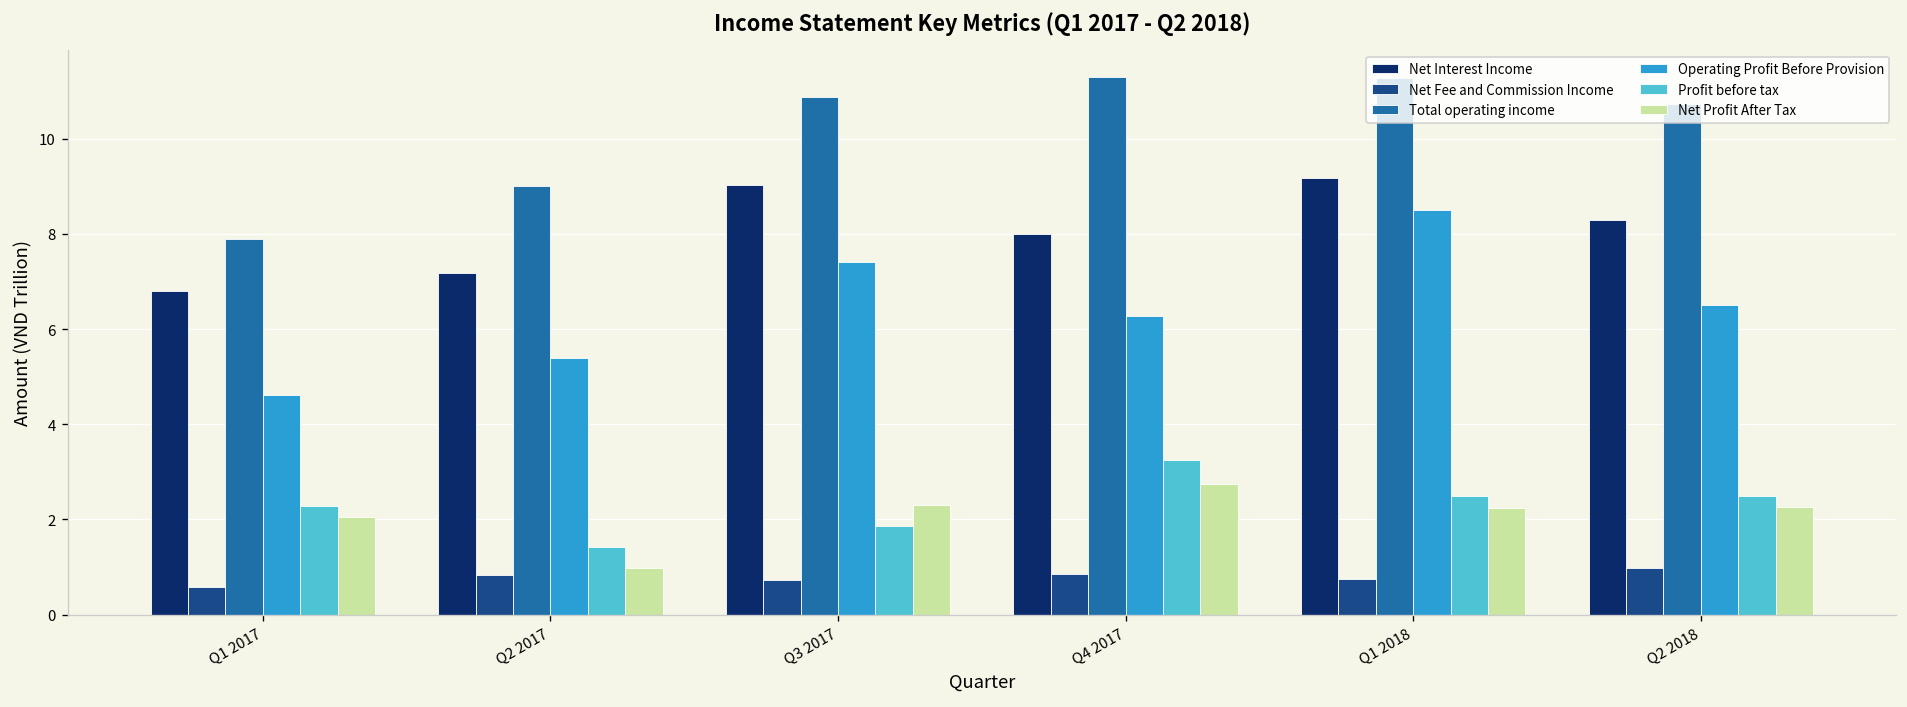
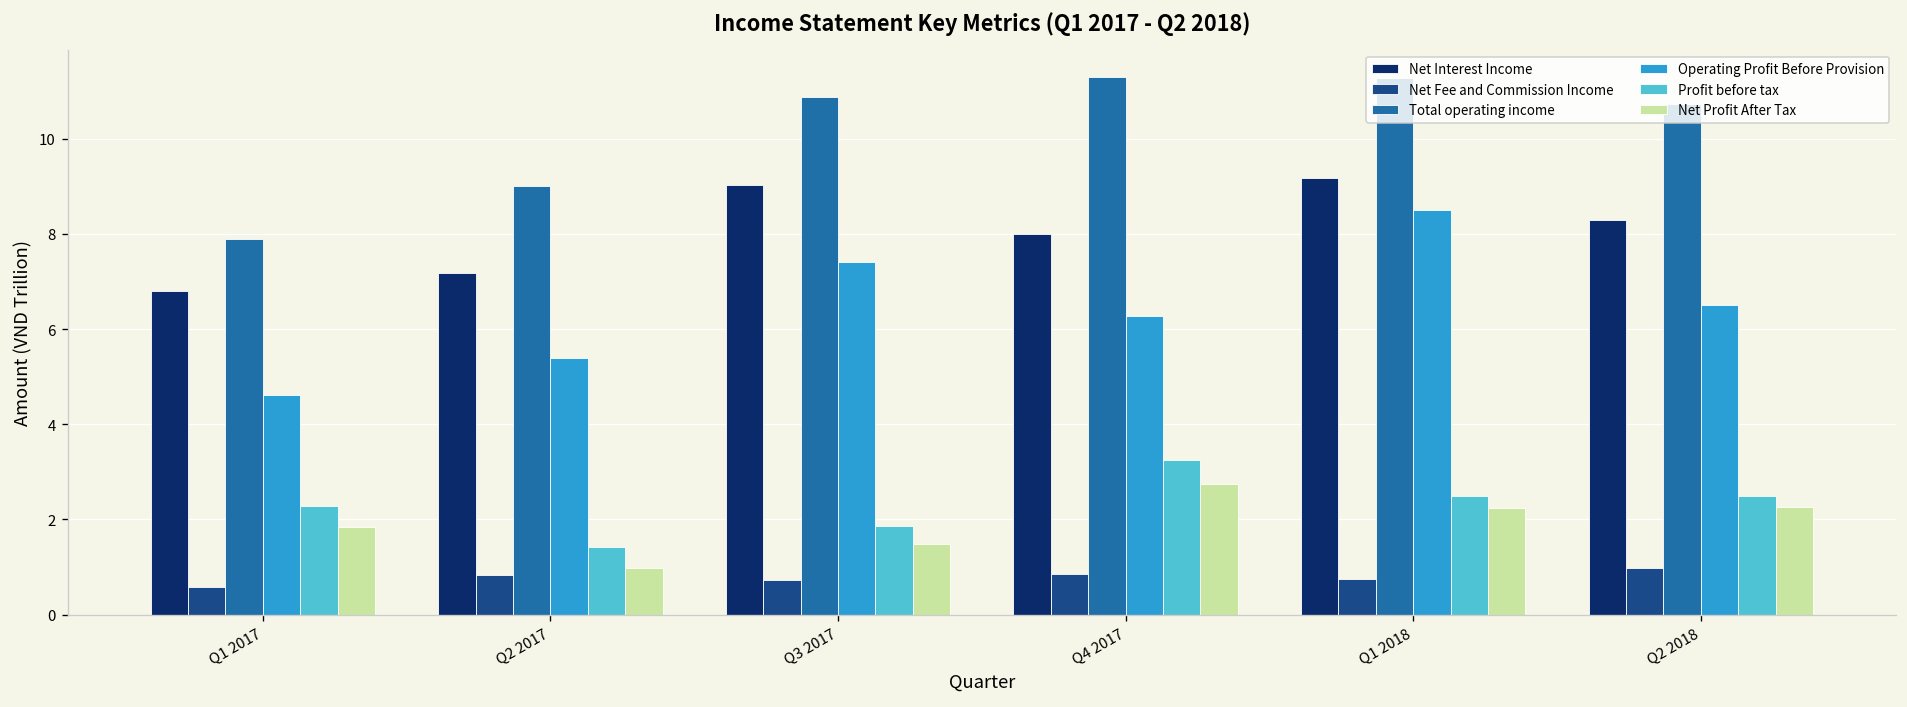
Net Profit After Tax, Q1 2017: 2.1 -> 1.8
Net Profit After Tax, Q3 2017: 2.3 -> 1.5
